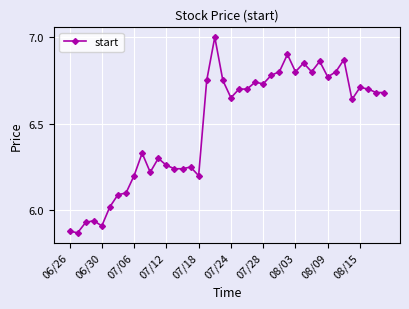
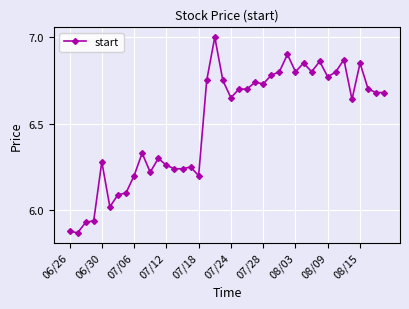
06/30: 5.91 -> 6.28
08/15: 6.71 -> 6.85
